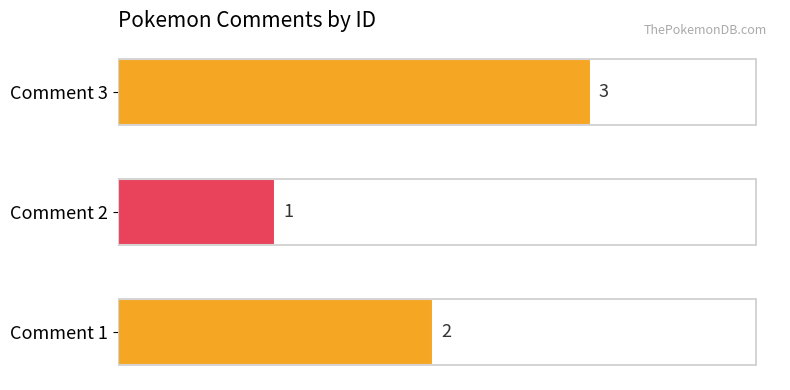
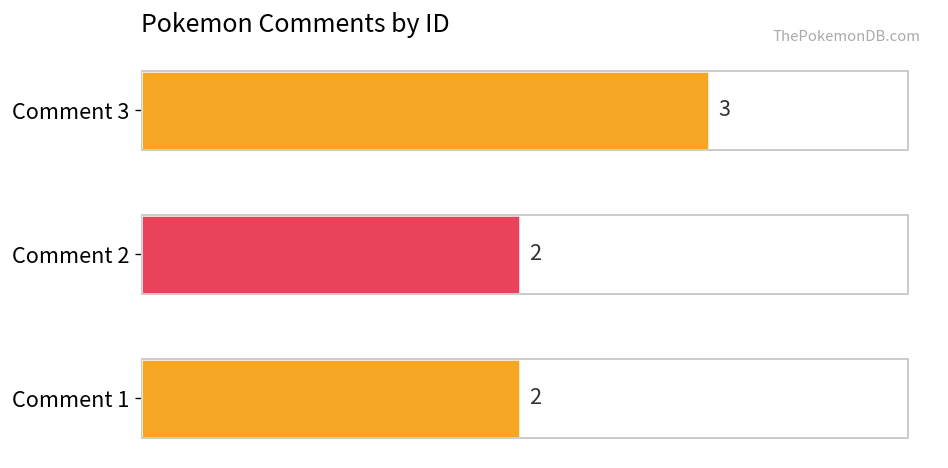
Comment 2: 1 -> 2
